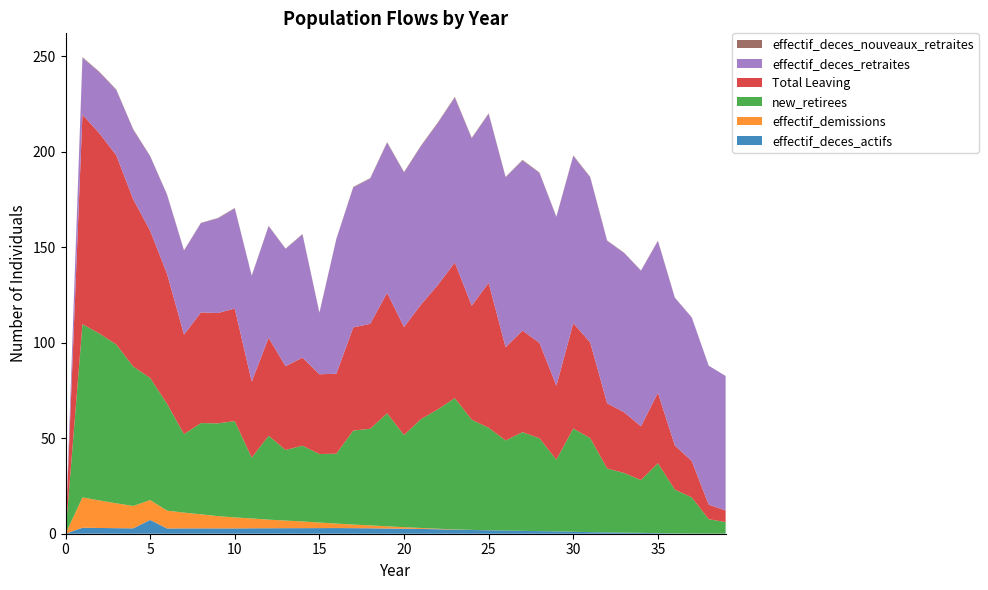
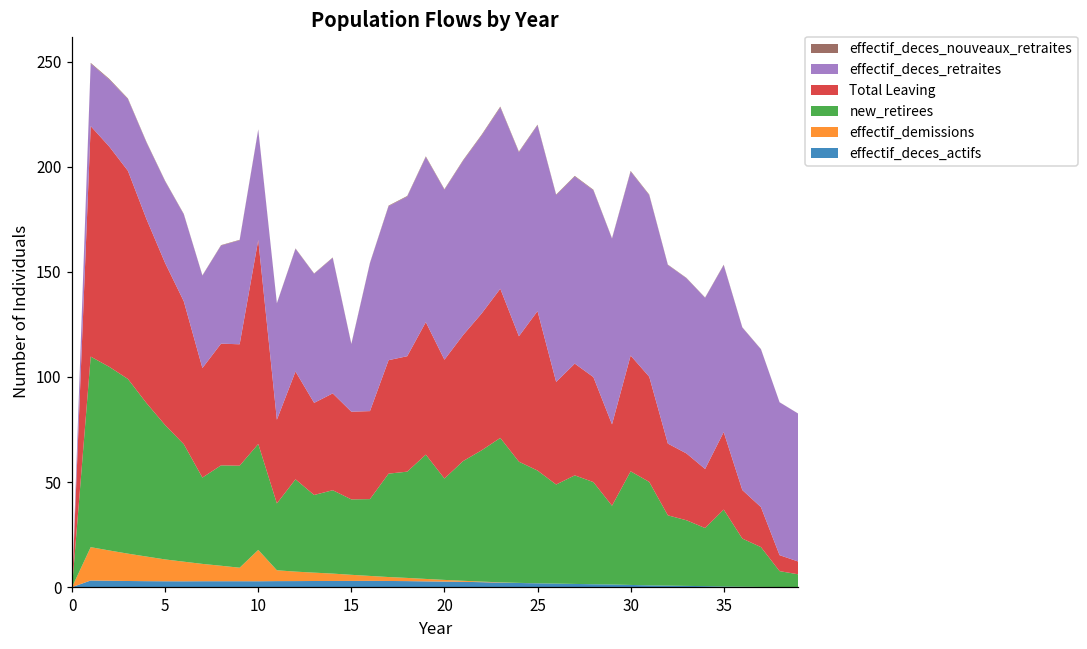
effectif_deces_actifs, 5: 7 -> 3
effectif_demissions, 10: 6 -> 15
Total Leaving, 10: 59 -> 97
